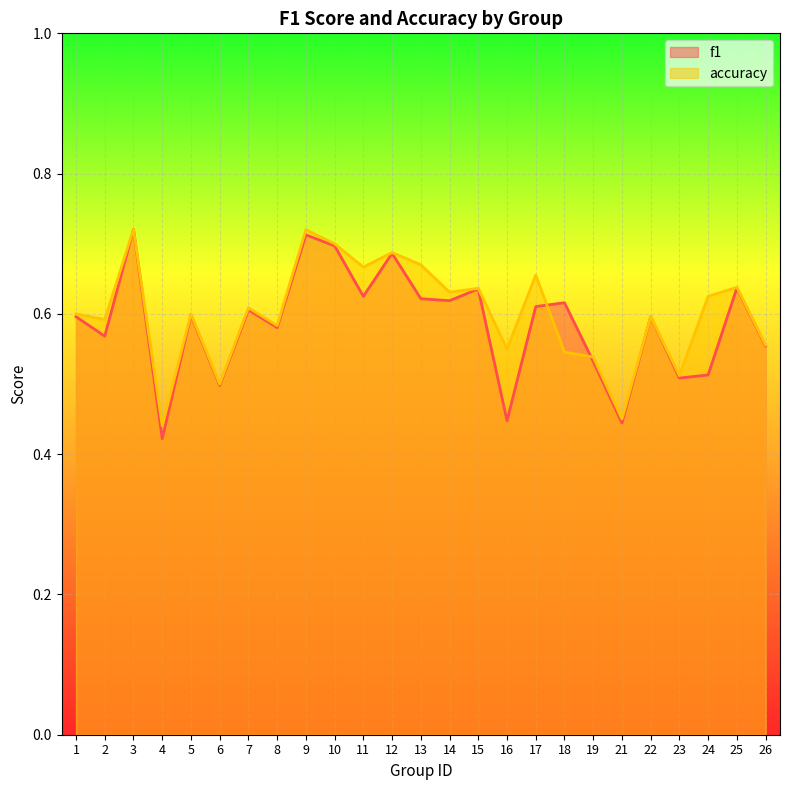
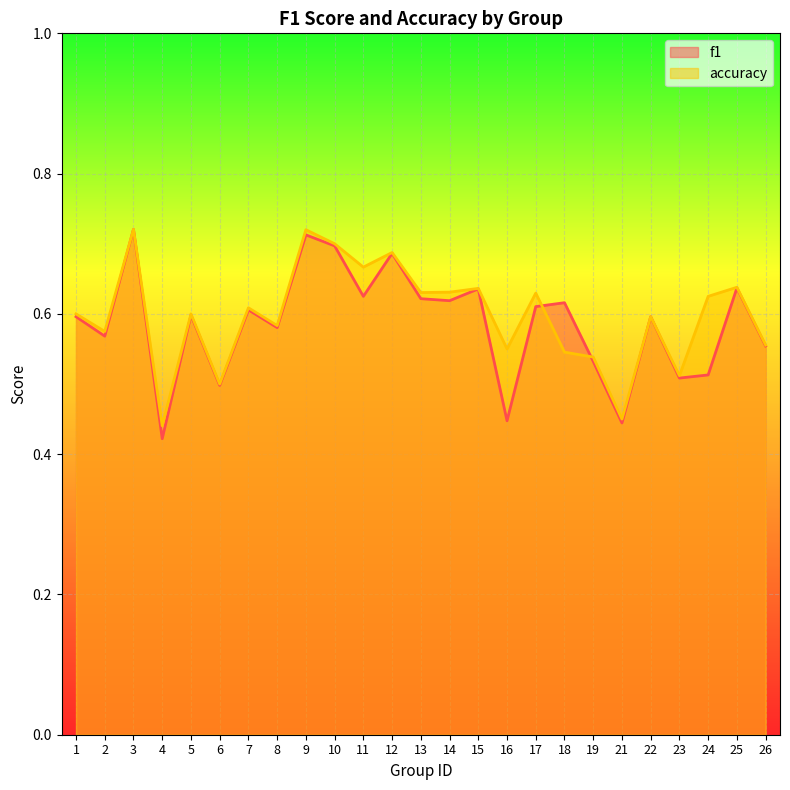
accuracy, 2: 0.59 -> 0.58
accuracy, 13: 0.67 -> 0.63
accuracy, 17: 0.66 -> 0.63
